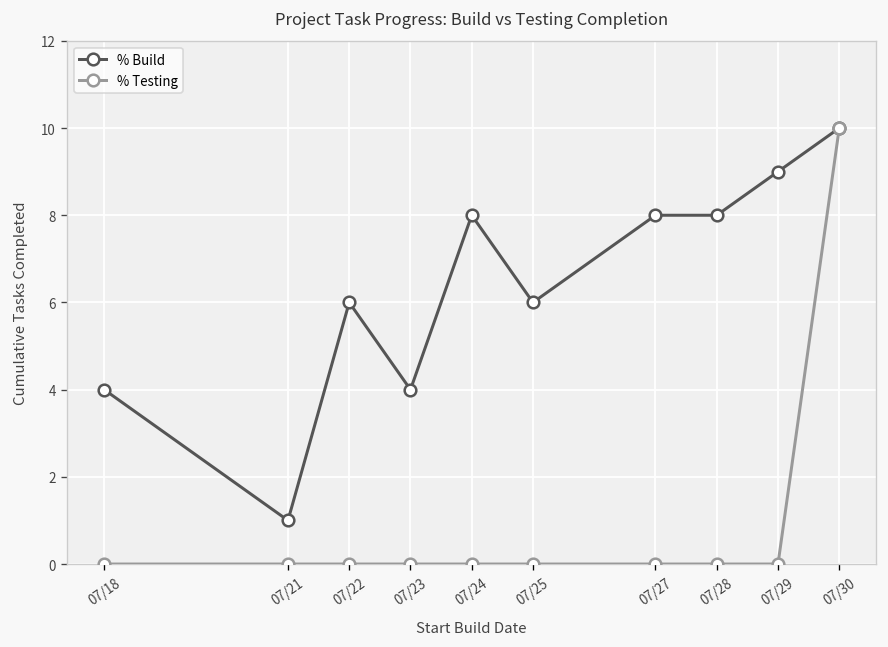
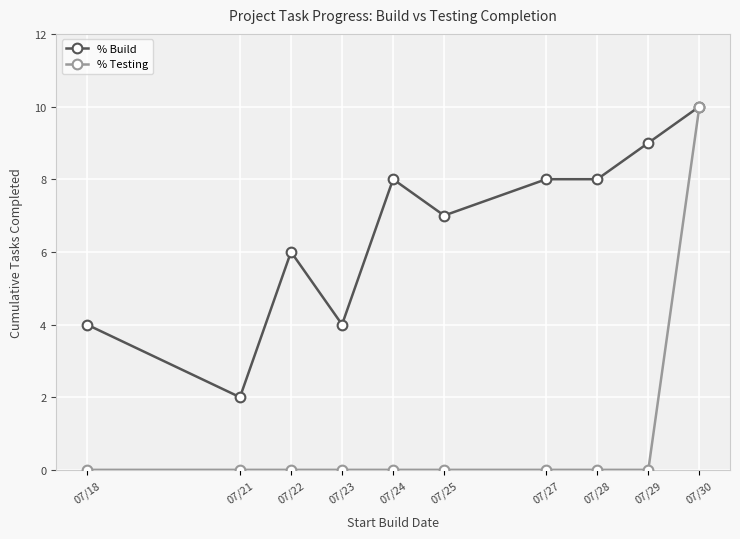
% Build, 07/21: 1 -> 2
% Build, 07/25: 6 -> 7
